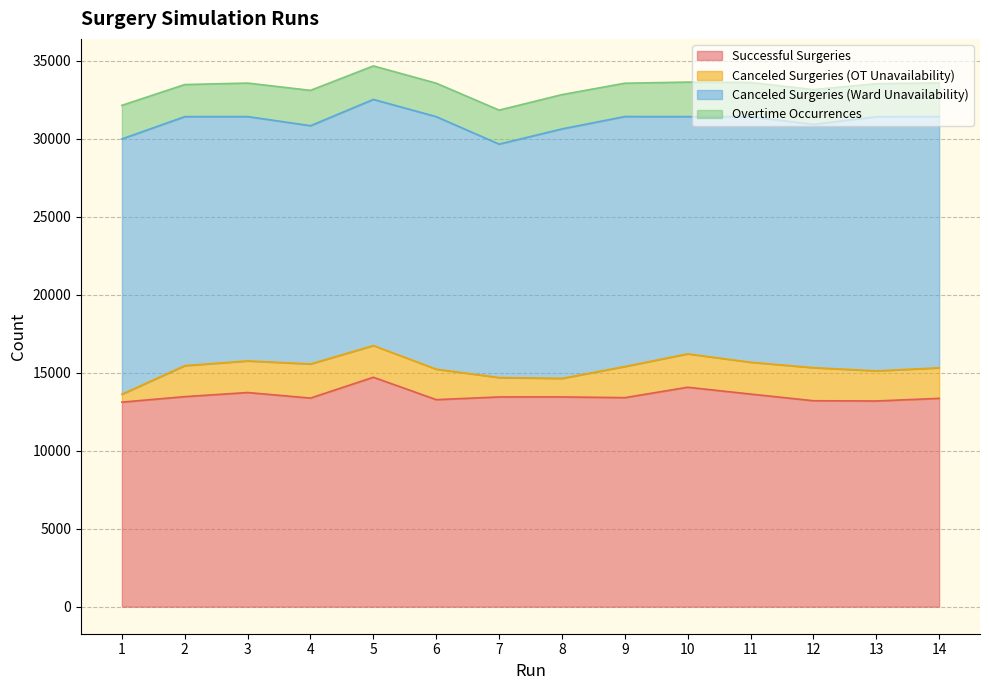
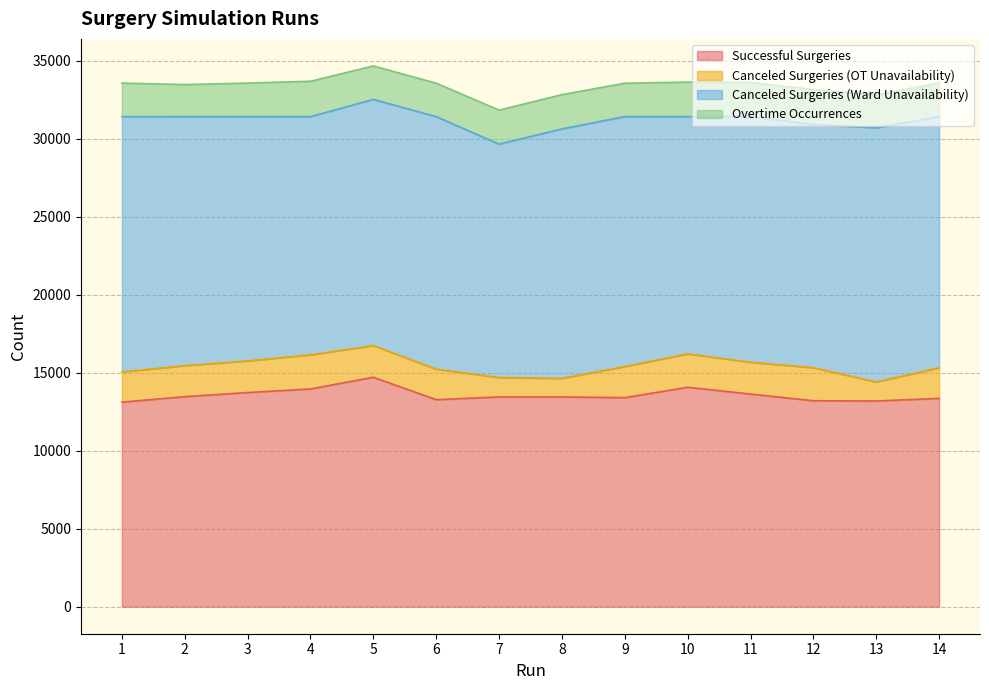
Canceled Surgeries (OT Unavailability), 1: 500 -> 1900
Successful Surgeries, 4: 13400 -> 14000
Canceled Surgeries (OT Unavailability), 13: 1900 -> 1200
